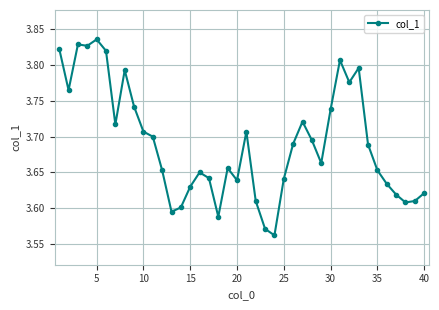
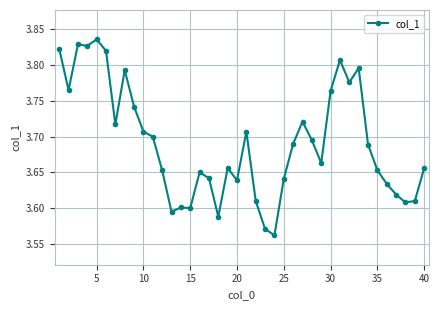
15: 3.63 -> 3.60
30: 3.74 -> 3.76
40: 3.62 -> 3.66
